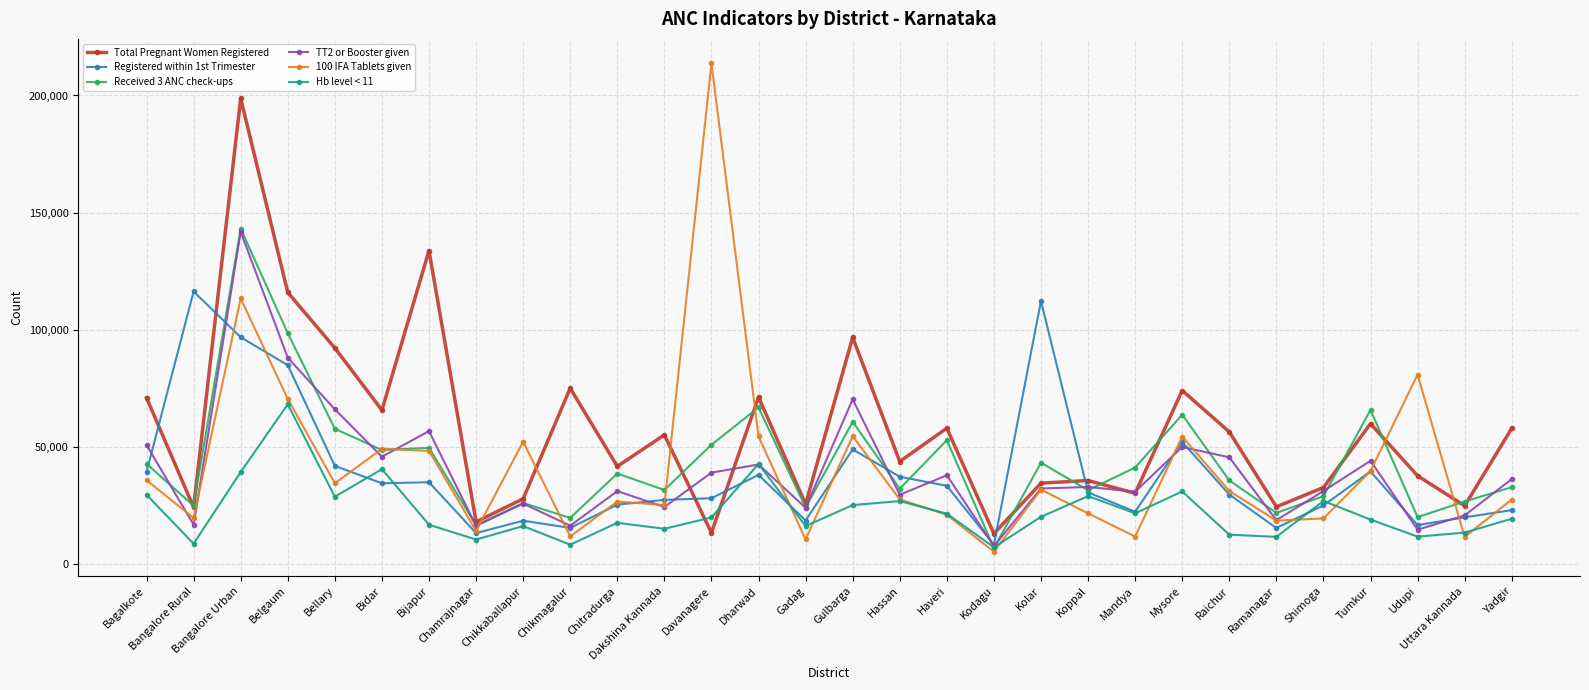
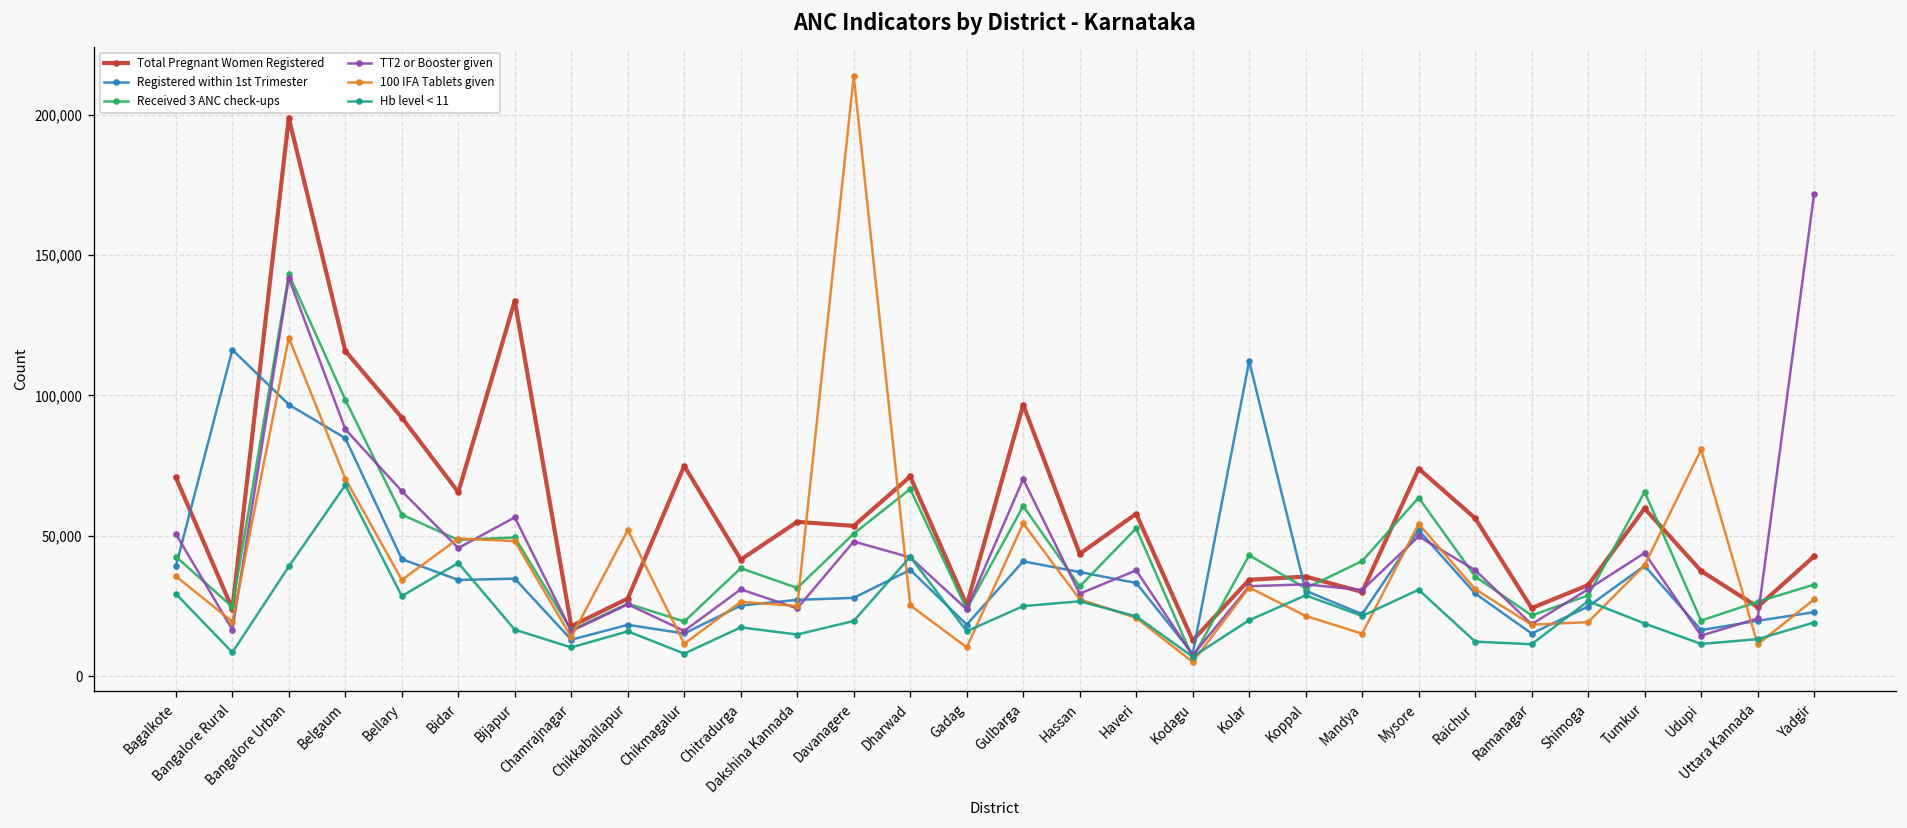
100 IFA Tablets given, Bangalore Urban: 113,000 -> 121,000
Total Pregnant Women Registered, Davanagere: 13,000 -> 54,000
TT2 or Booster given, Davanagere: 39,000 -> 48,000
100 IFA Tablets given, Dharwad: 54,000 -> 25,000
Registered within 1st Trimester, Gulbarga: 49,000 -> 41,000
100 IFA Tablets given, Mandya: 12,000 -> 15,000
TT2 or Booster given, Raichur: 45,000 -> 38,000
Total Pregnant Women Registered, Yadgir: 58,000 -> 43,000
TT2 or Booster given, Yadgir: 36,000 -> 172,000
